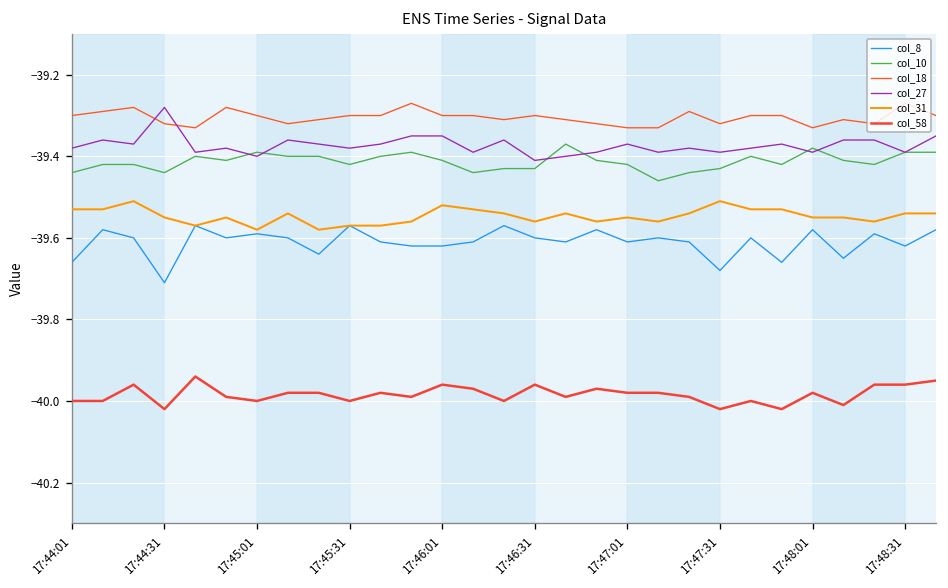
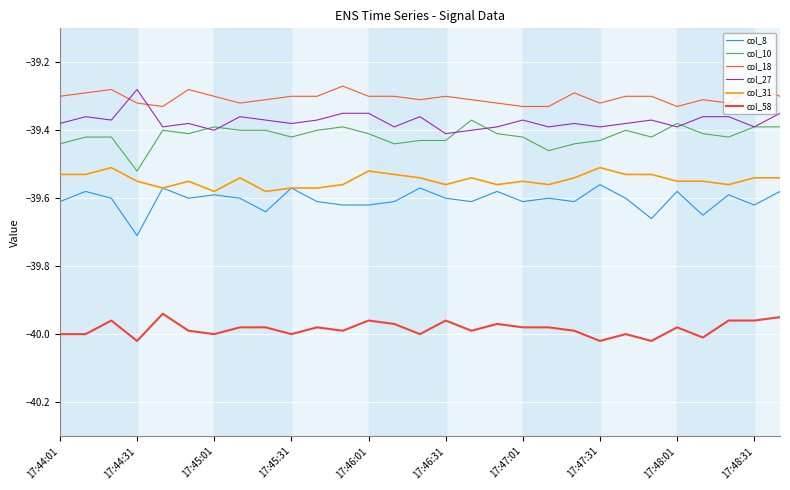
col_8, 17:44:01: -39.66 -> -39.61
col_10, 17:44:31: -39.44 -> -39.52
col_8, 17:47:31: -39.68 -> -39.56
